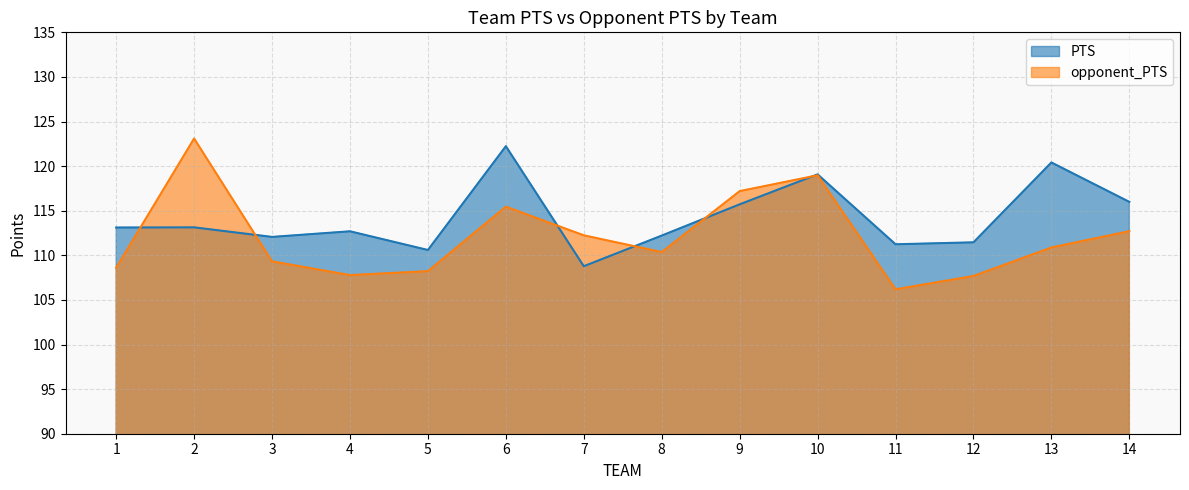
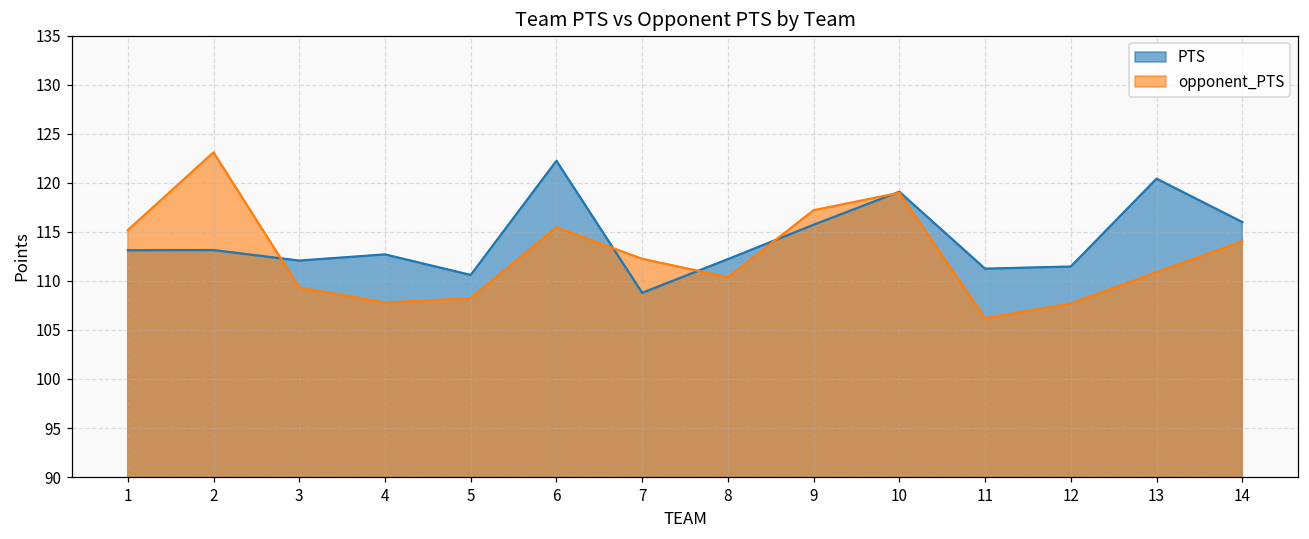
opponent_PTS, 1: 109 -> 115
opponent_PTS, 14: 113 -> 114
